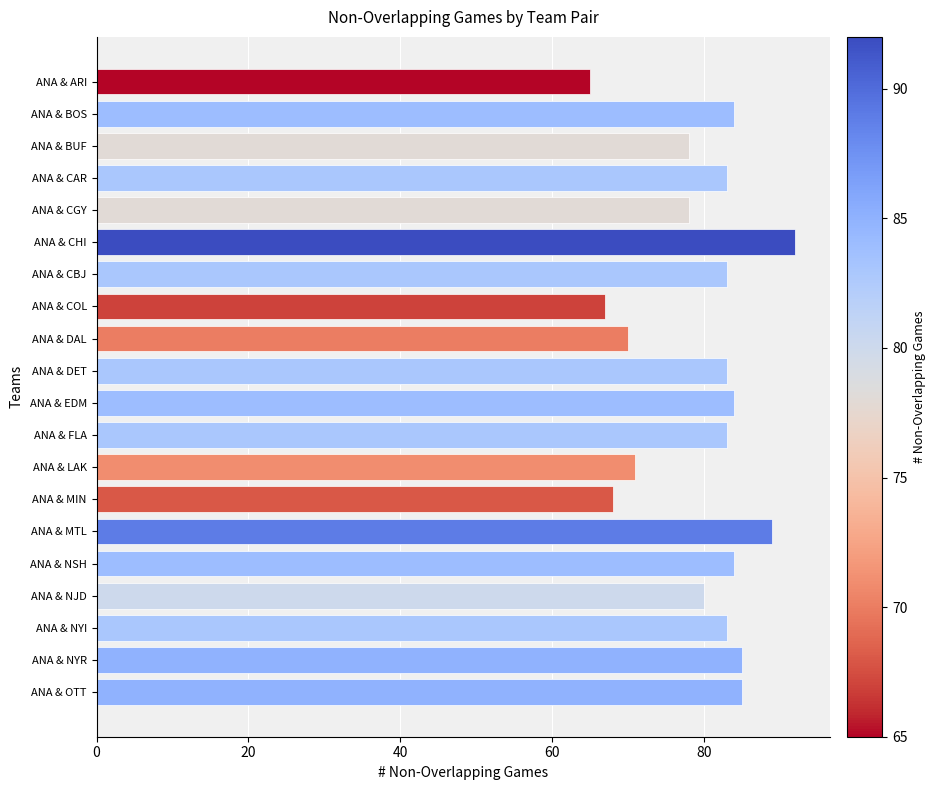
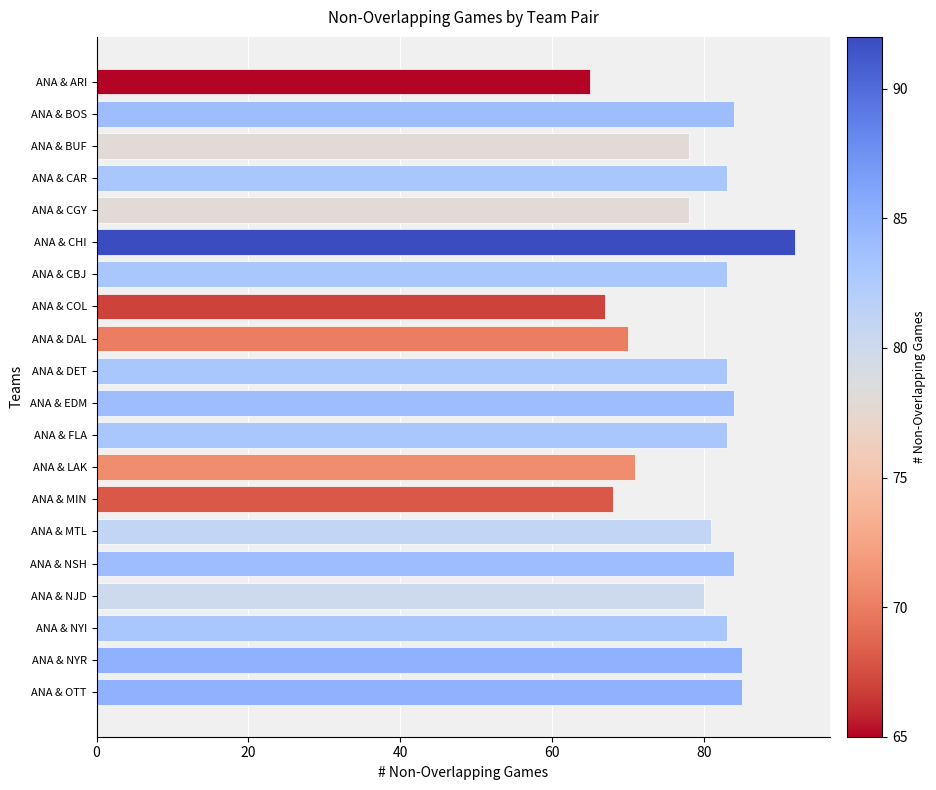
ANA & MTL: 89 -> 81
